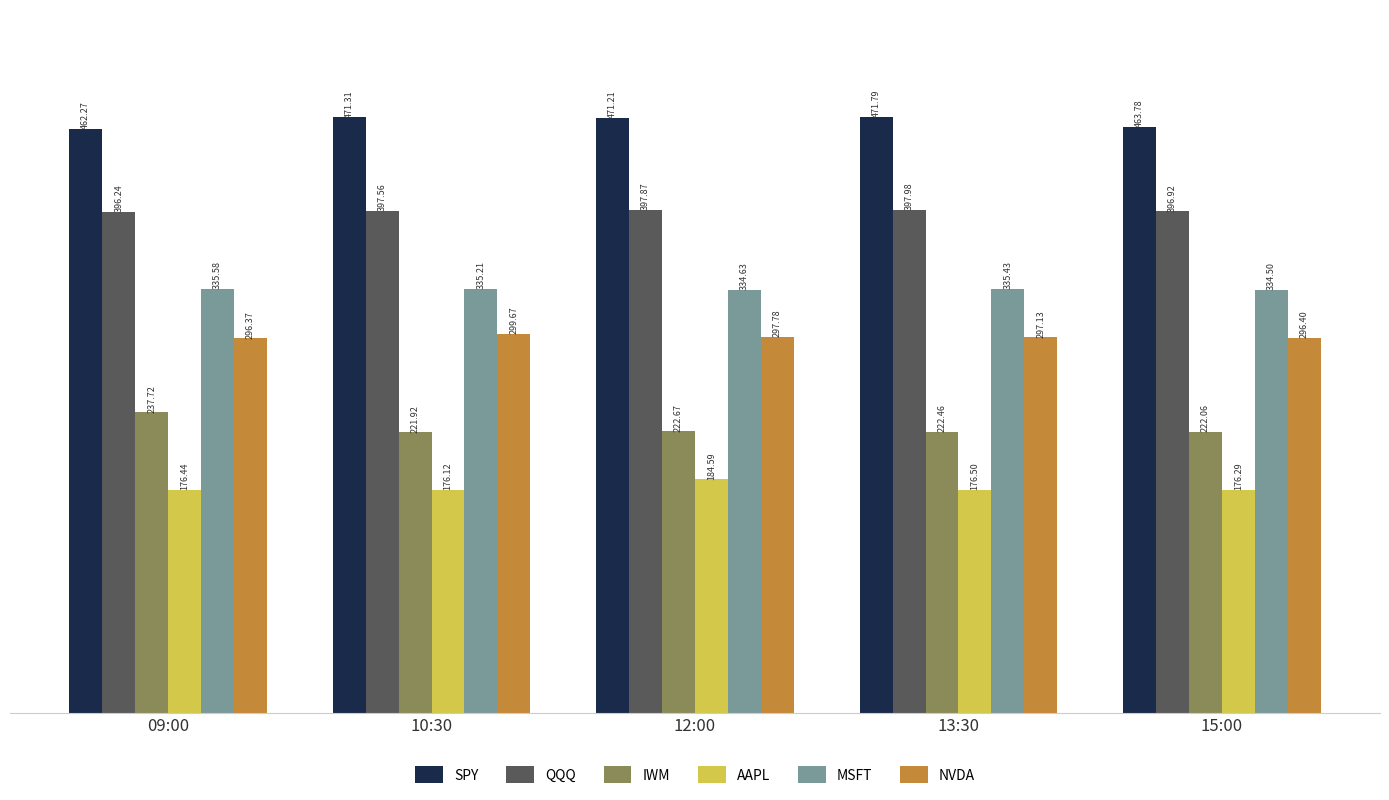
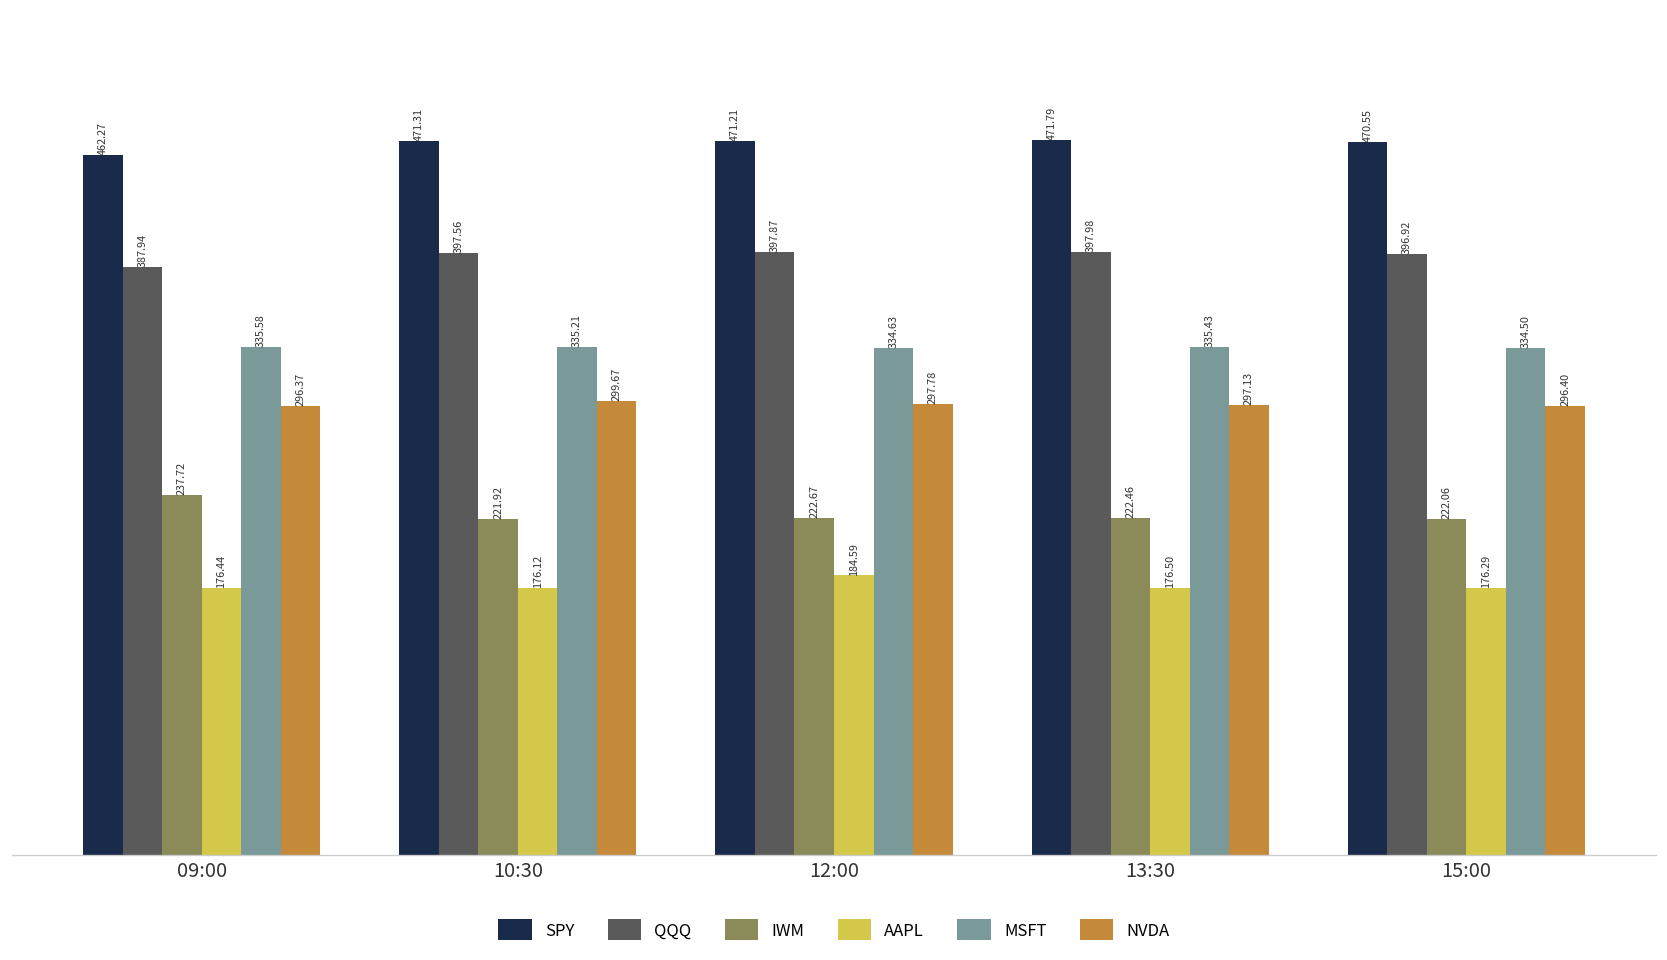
QQQ, 09:00: 396.24 -> 387.94
SPY, 15:00: 463.78 -> 470.55
